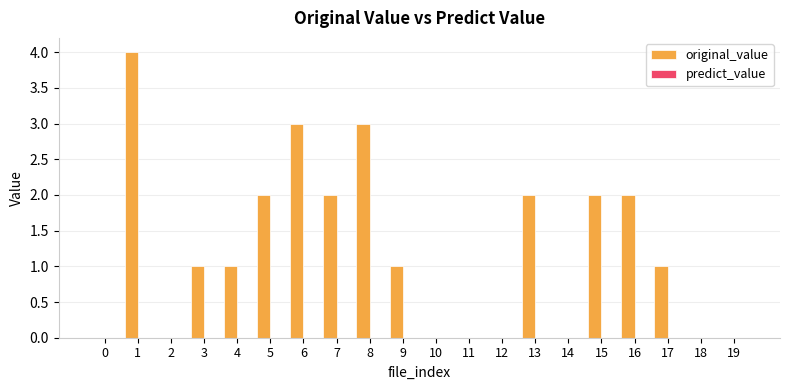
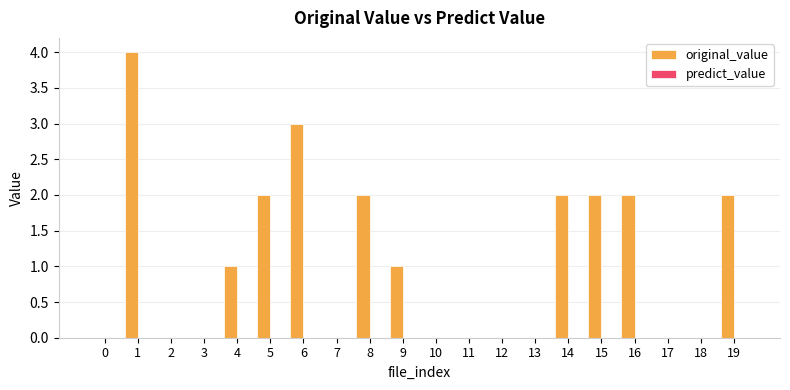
original_value, 3: 1 -> 0
original_value, 7: 2 -> 0
original_value, 8: 3 -> 2
original_value, 13: 2 -> 0
original_value, 14: 0 -> 2
original_value, 17: 1 -> 0
original_value, 19: 0 -> 2
